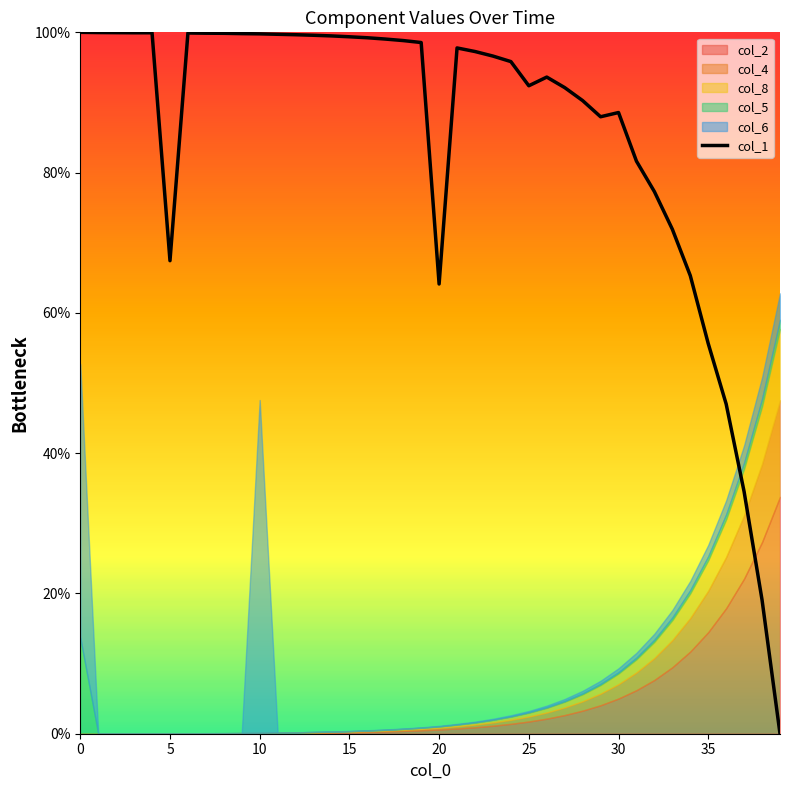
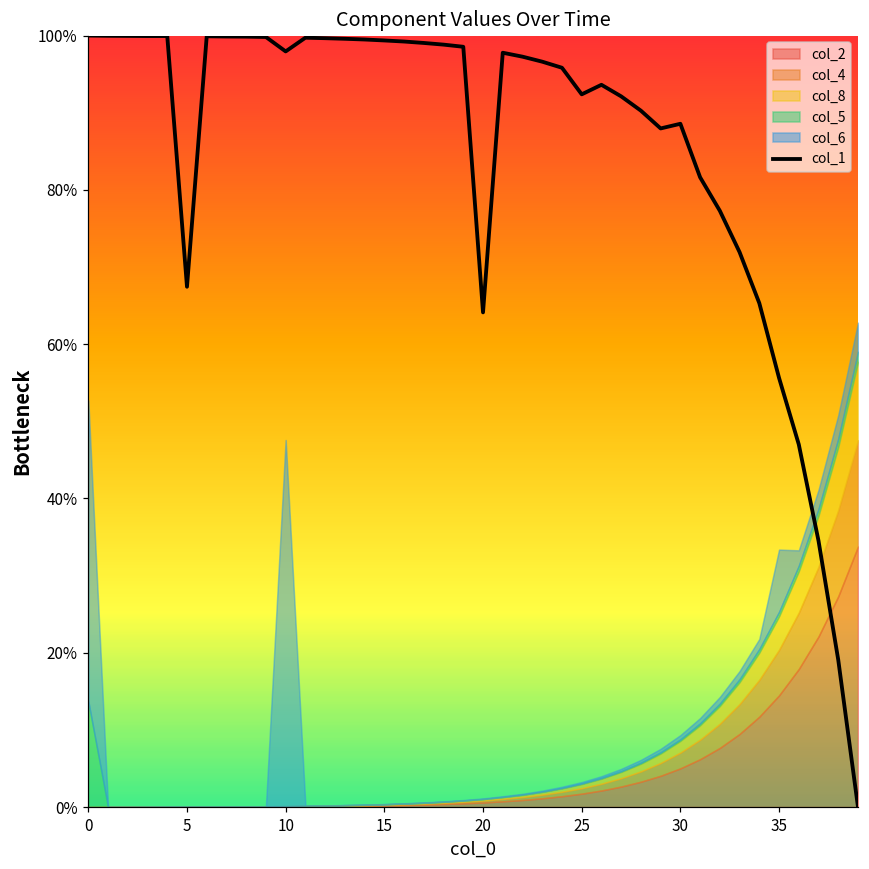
col_1, 10: 100% -> 98%
col_6, 35: 2% -> 8%
